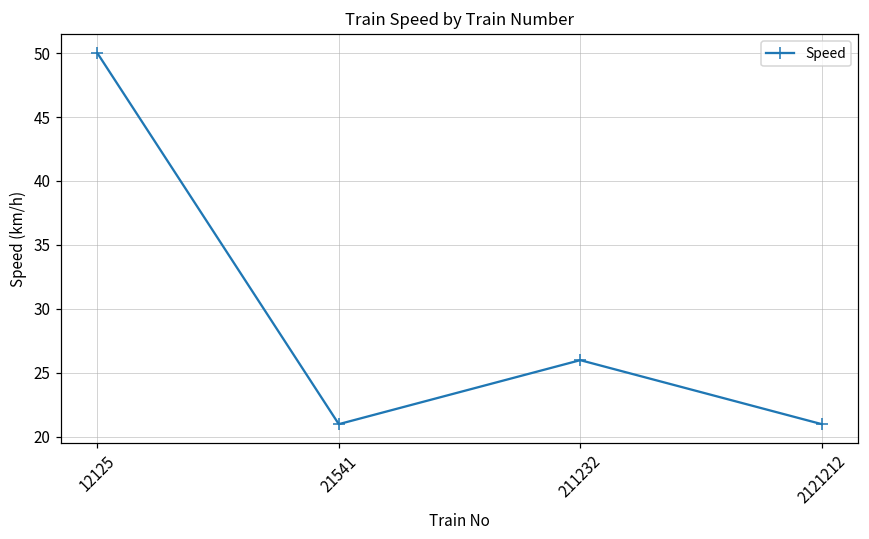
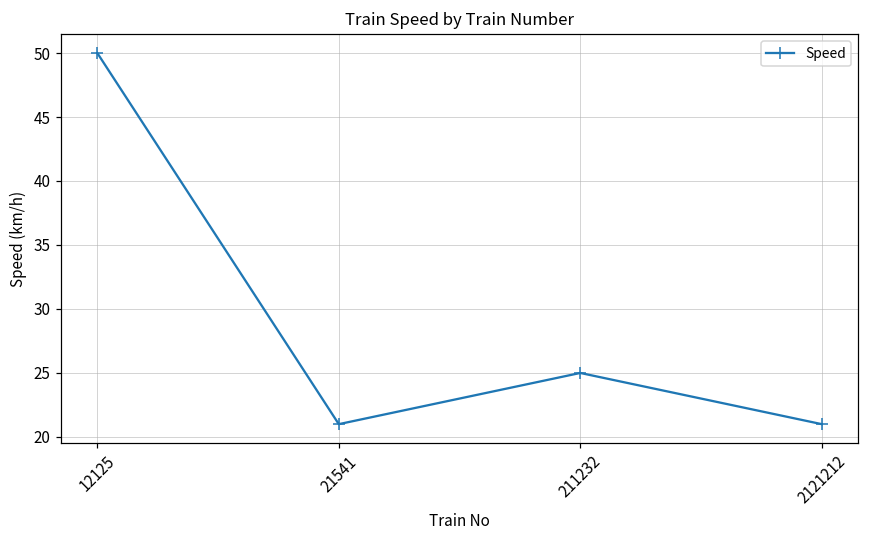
211232: 26 -> 25
